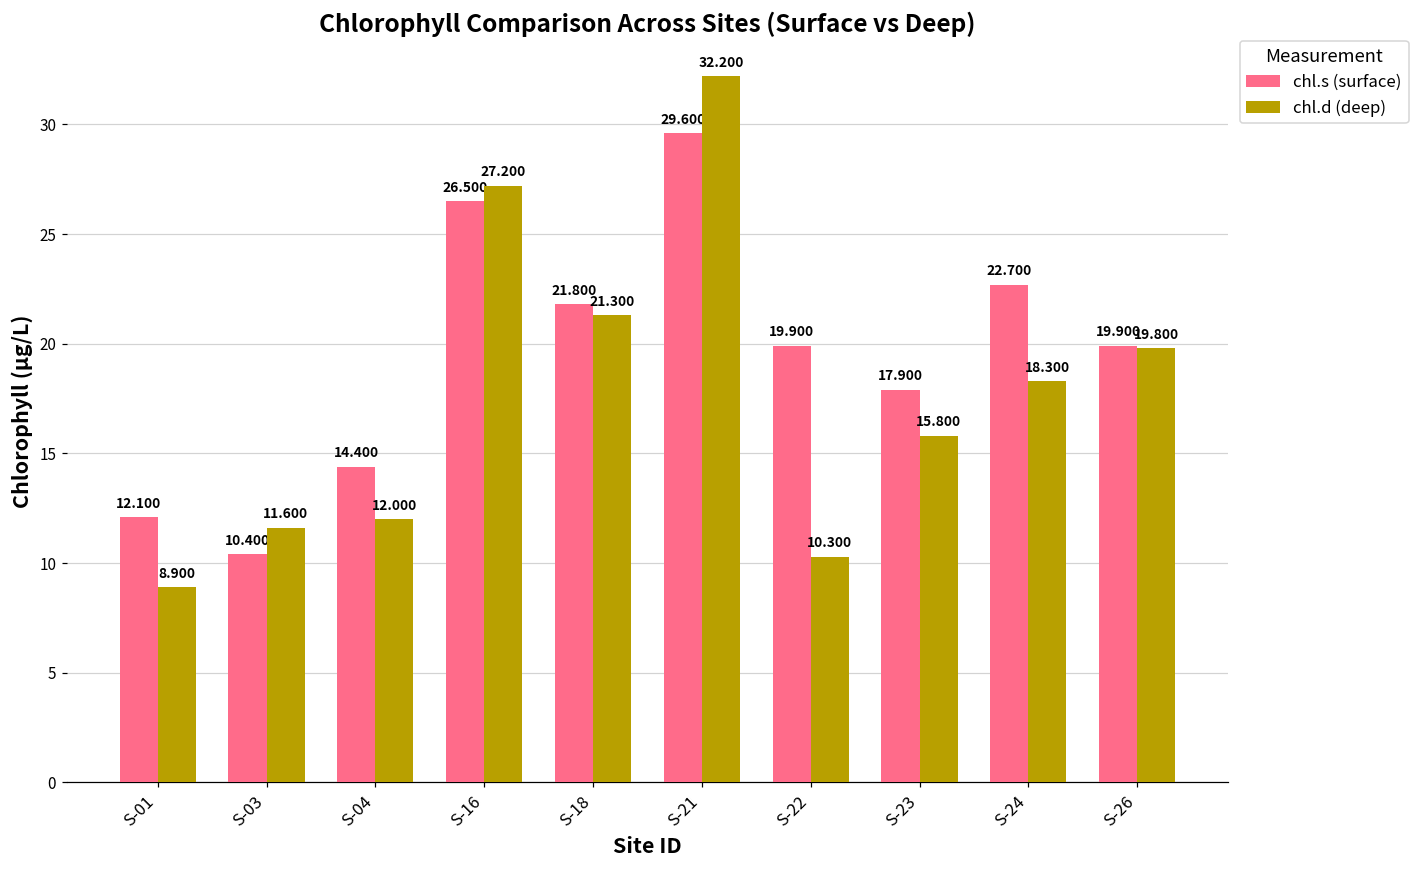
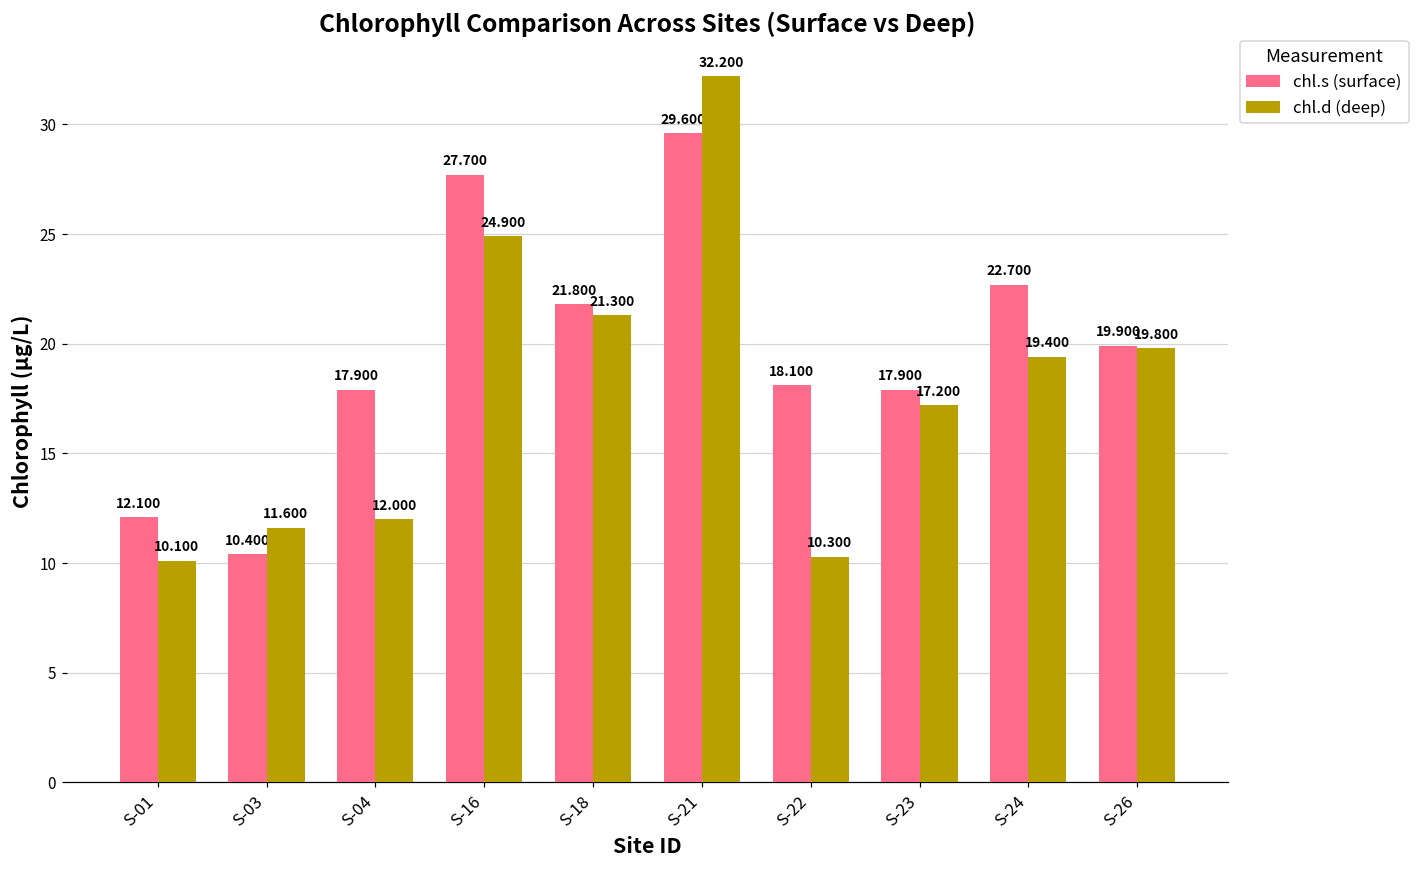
chl.d (deep), S-01: 8.900 -> 10.100
chl.s (surface), S-04: 14.400 -> 17.900
chl.s (surface), S-16: 26.500 -> 27.700
chl.d (deep), S-16: 27.200 -> 24.900
chl.s (surface), S-22: 19.900 -> 18.100
chl.d (deep), S-23: 15.800 -> 17.200
chl.d (deep), S-24: 18.300 -> 19.400
